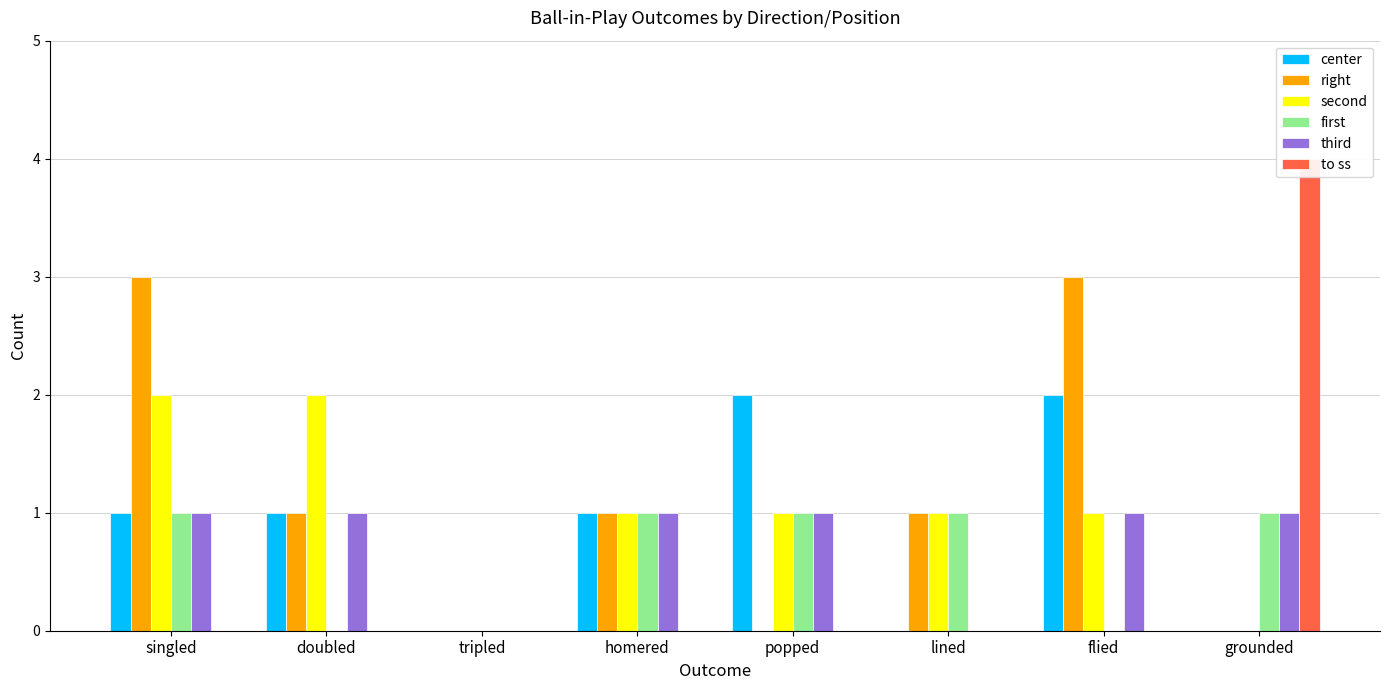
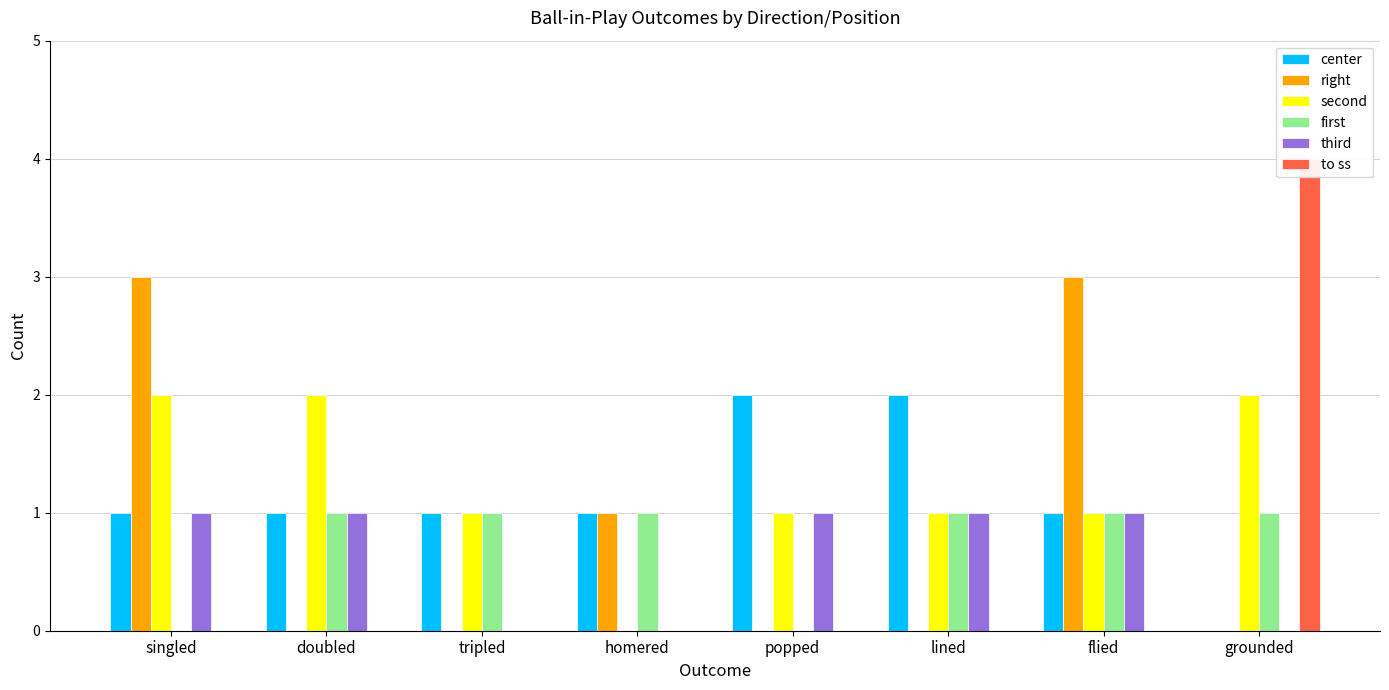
first, singled: 1 -> 0
right, doubled: 1 -> 0
first, doubled: 0 -> 1
center, tripled: 0 -> 1
second, tripled: 0 -> 1
first, tripled: 0 -> 1
second, homered: 1 -> 0
third, homered: 1 -> 0
first, popped: 1 -> 0
center, lined: 0 -> 2
right, lined: 1 -> 0
third, lined: 0 -> 1
center, flied: 2 -> 1
first, flied: 0 -> 1
second, grounded: 0 -> 2
third, grounded: 1 -> 0
